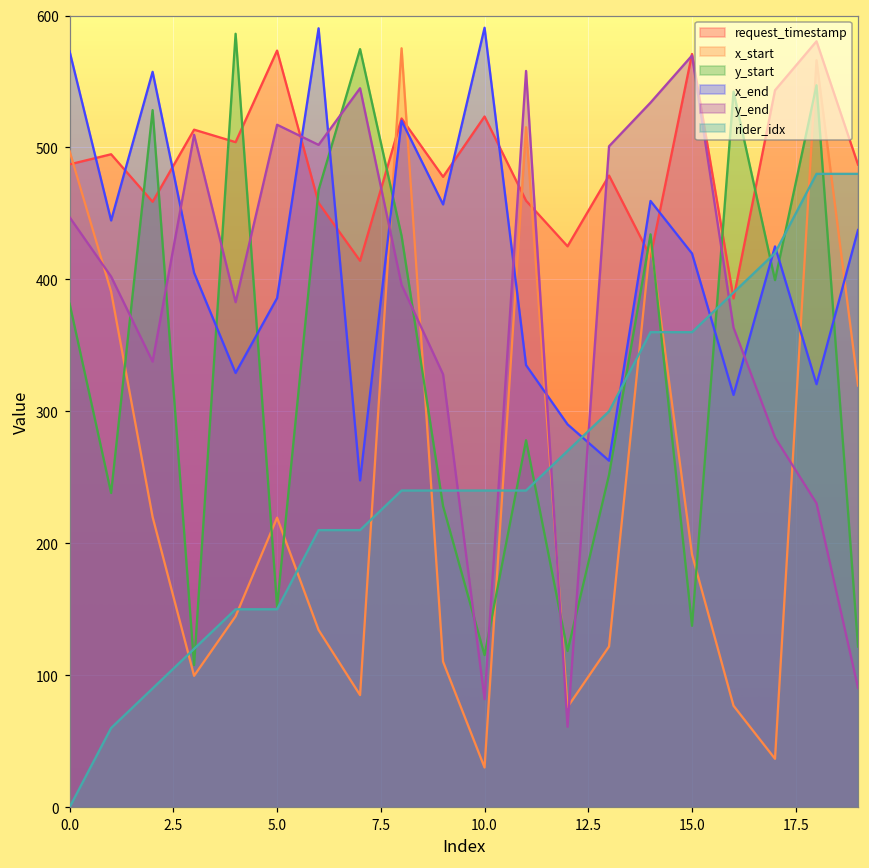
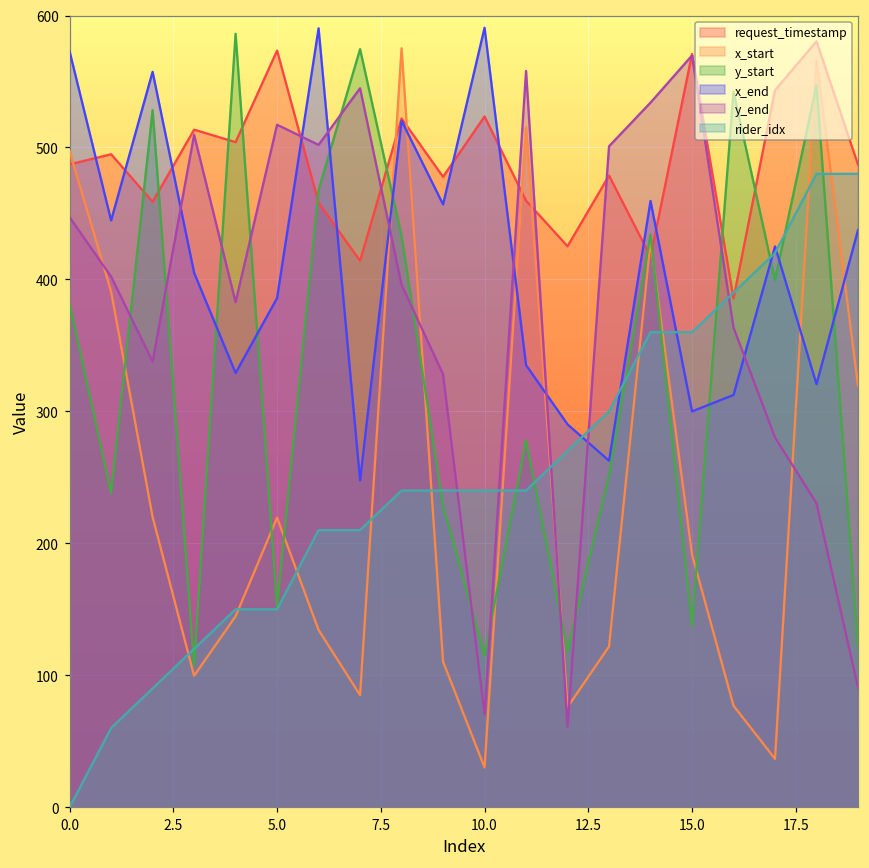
y_end, 10.0: 82 -> 70
x_end, 15.0: 420 -> 300
